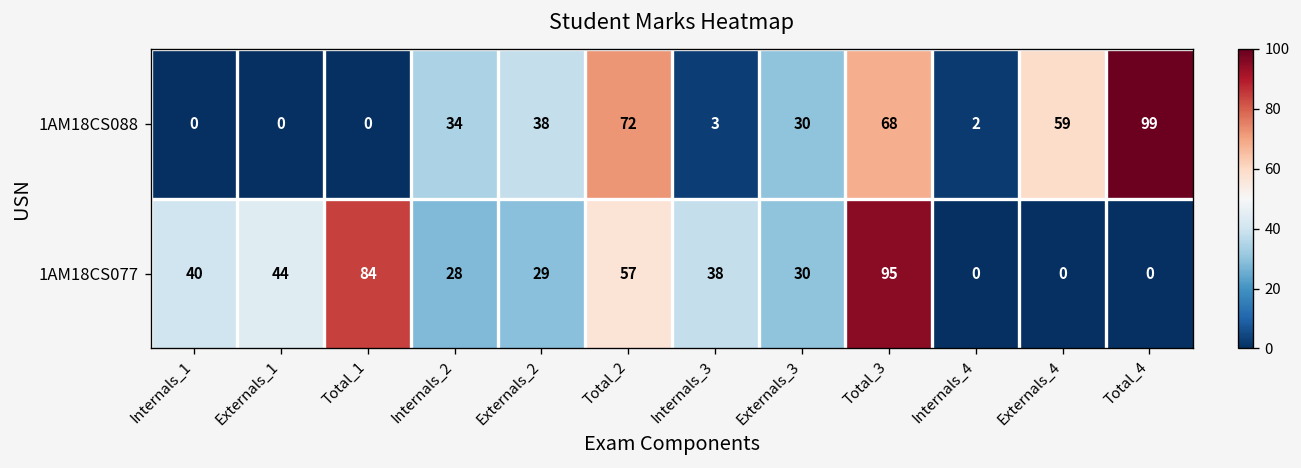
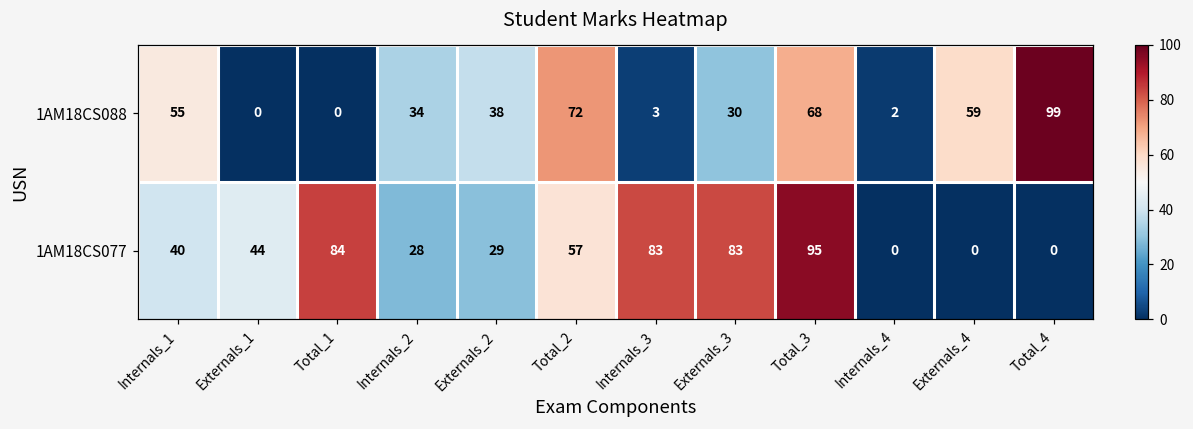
1AM18CS088, Internals_1: 0 -> 55
1AM18CS077, Internals_3: 38 -> 83
1AM18CS077, Externals_3: 30 -> 83
